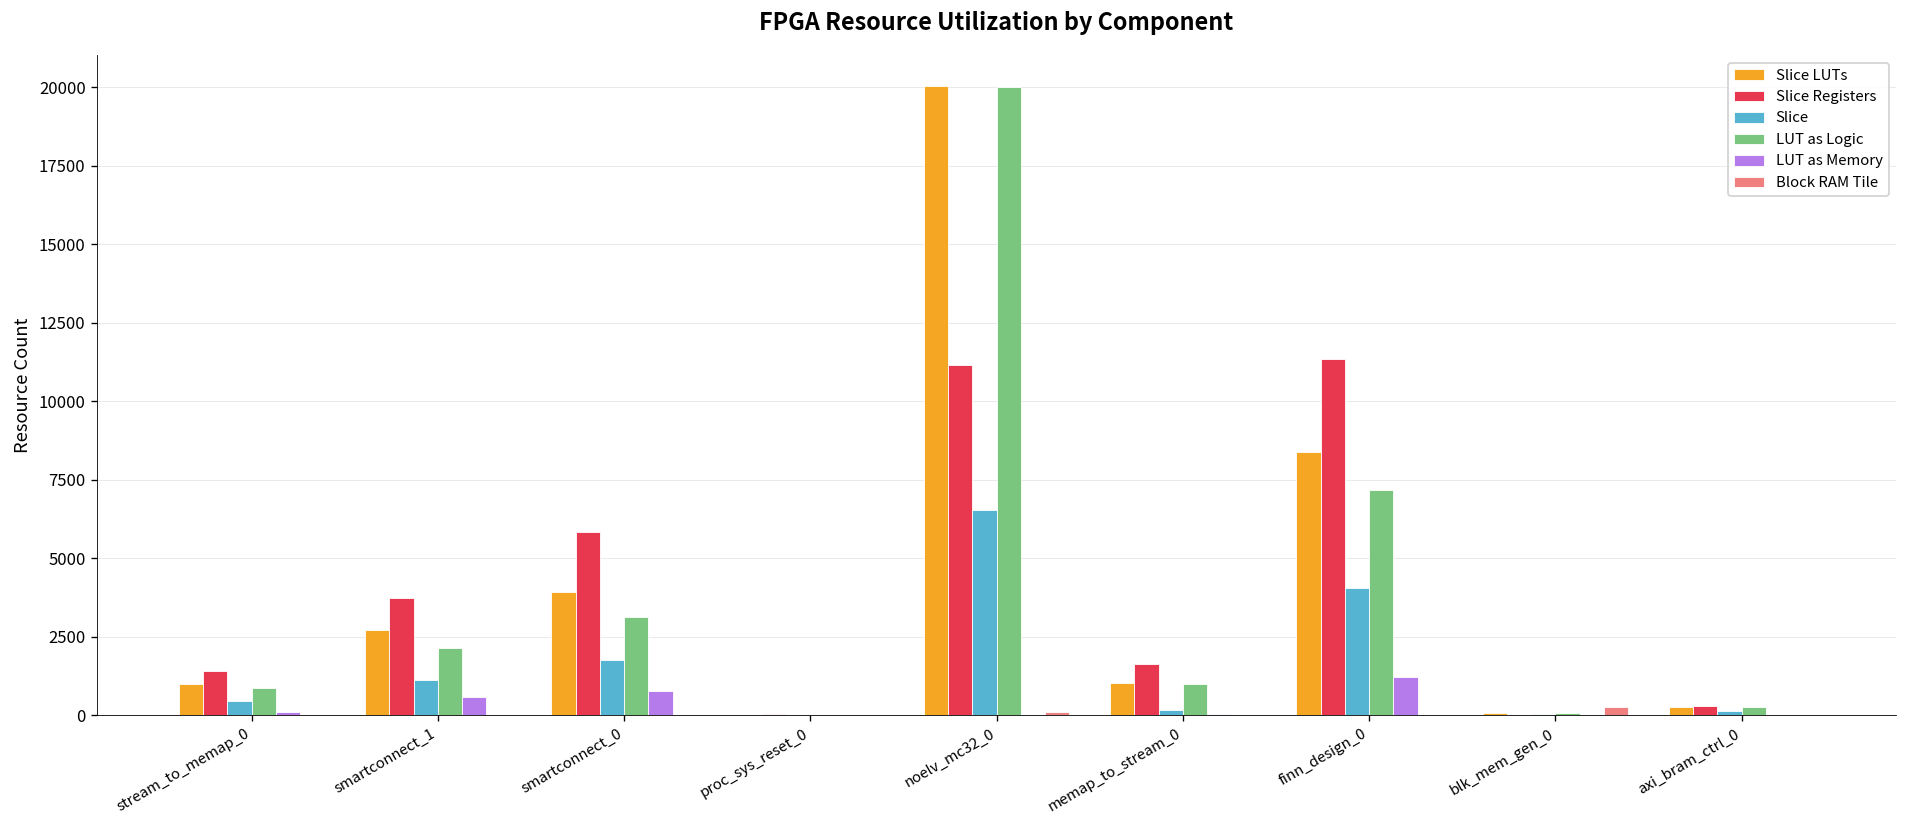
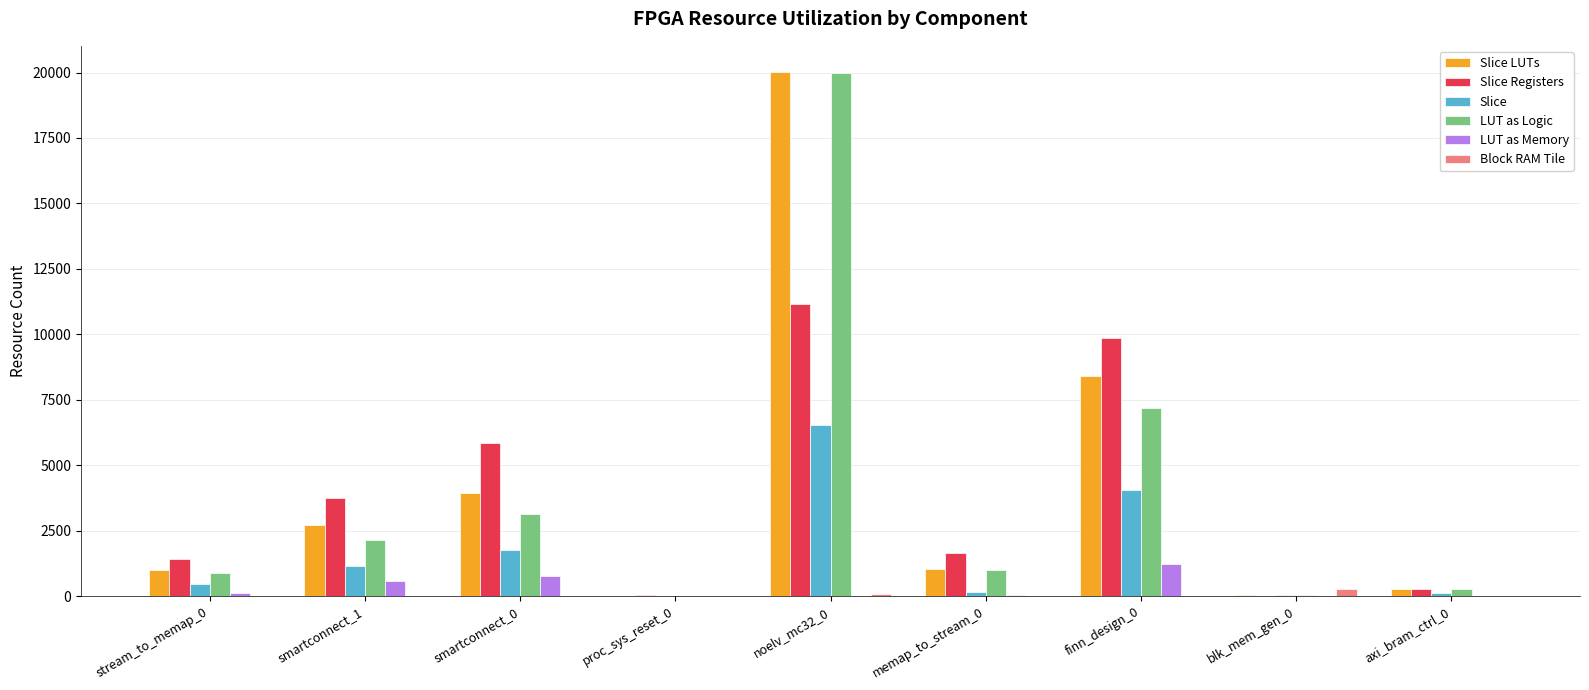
Slice Registers, finn_design_0: 11300 -> 9900
